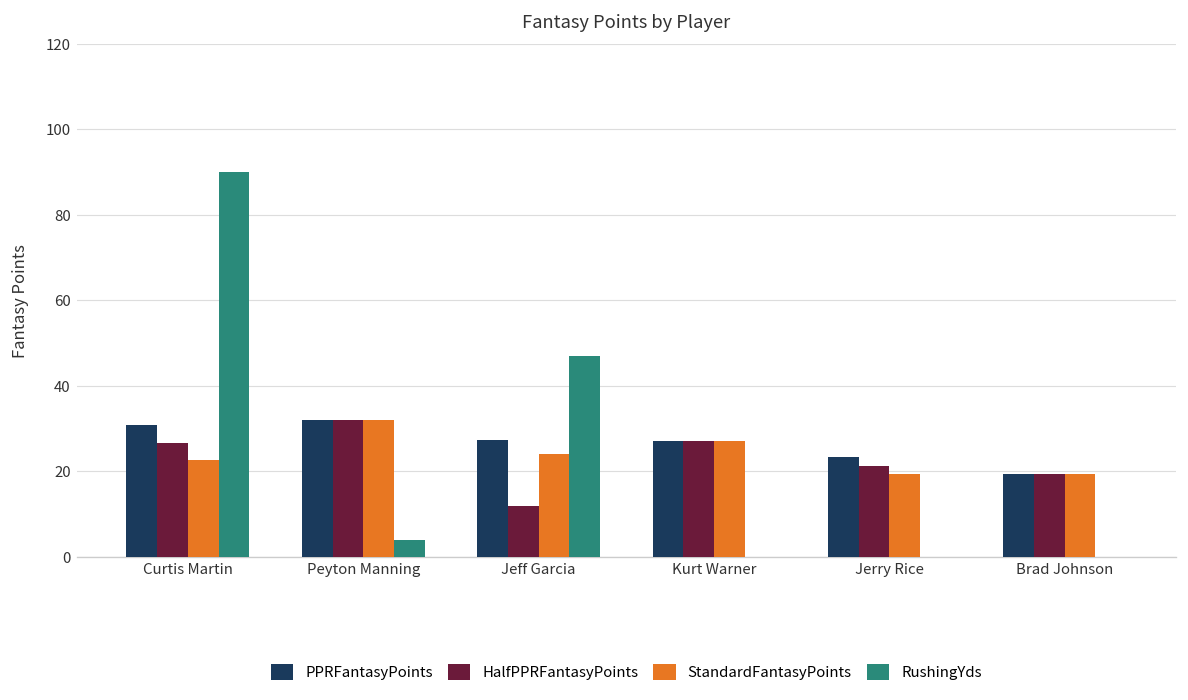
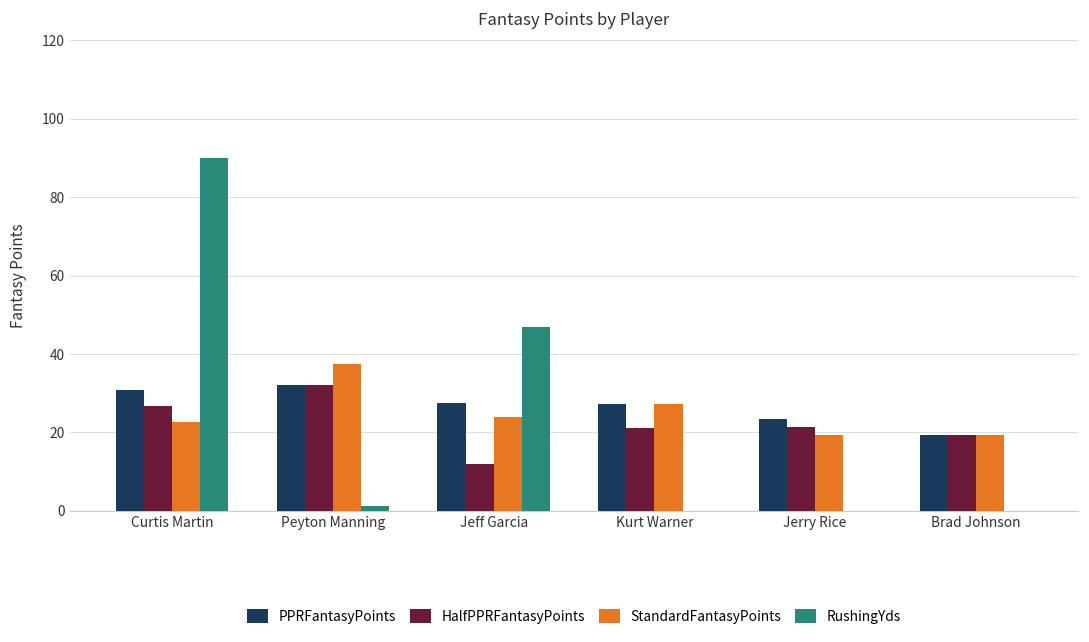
StandardFantasyPoints, Peyton Manning: 32 -> 38
RushingYds, Peyton Manning: 4 -> 1
HalfPPRFantasyPoints, Kurt Warner: 27 -> 21
